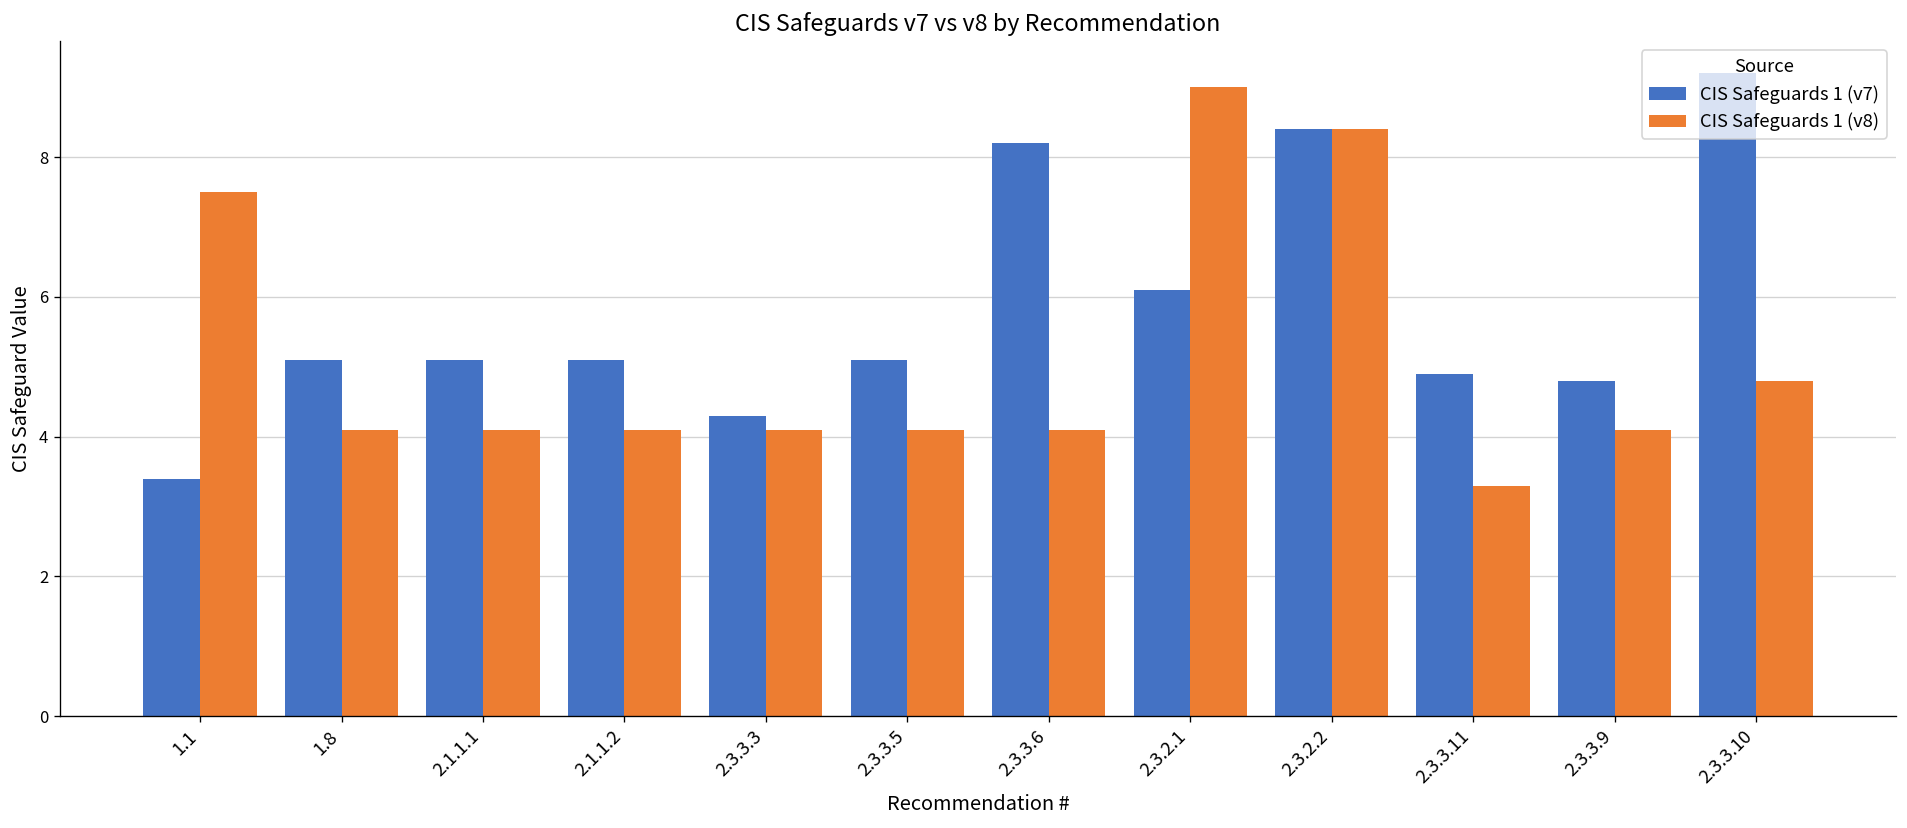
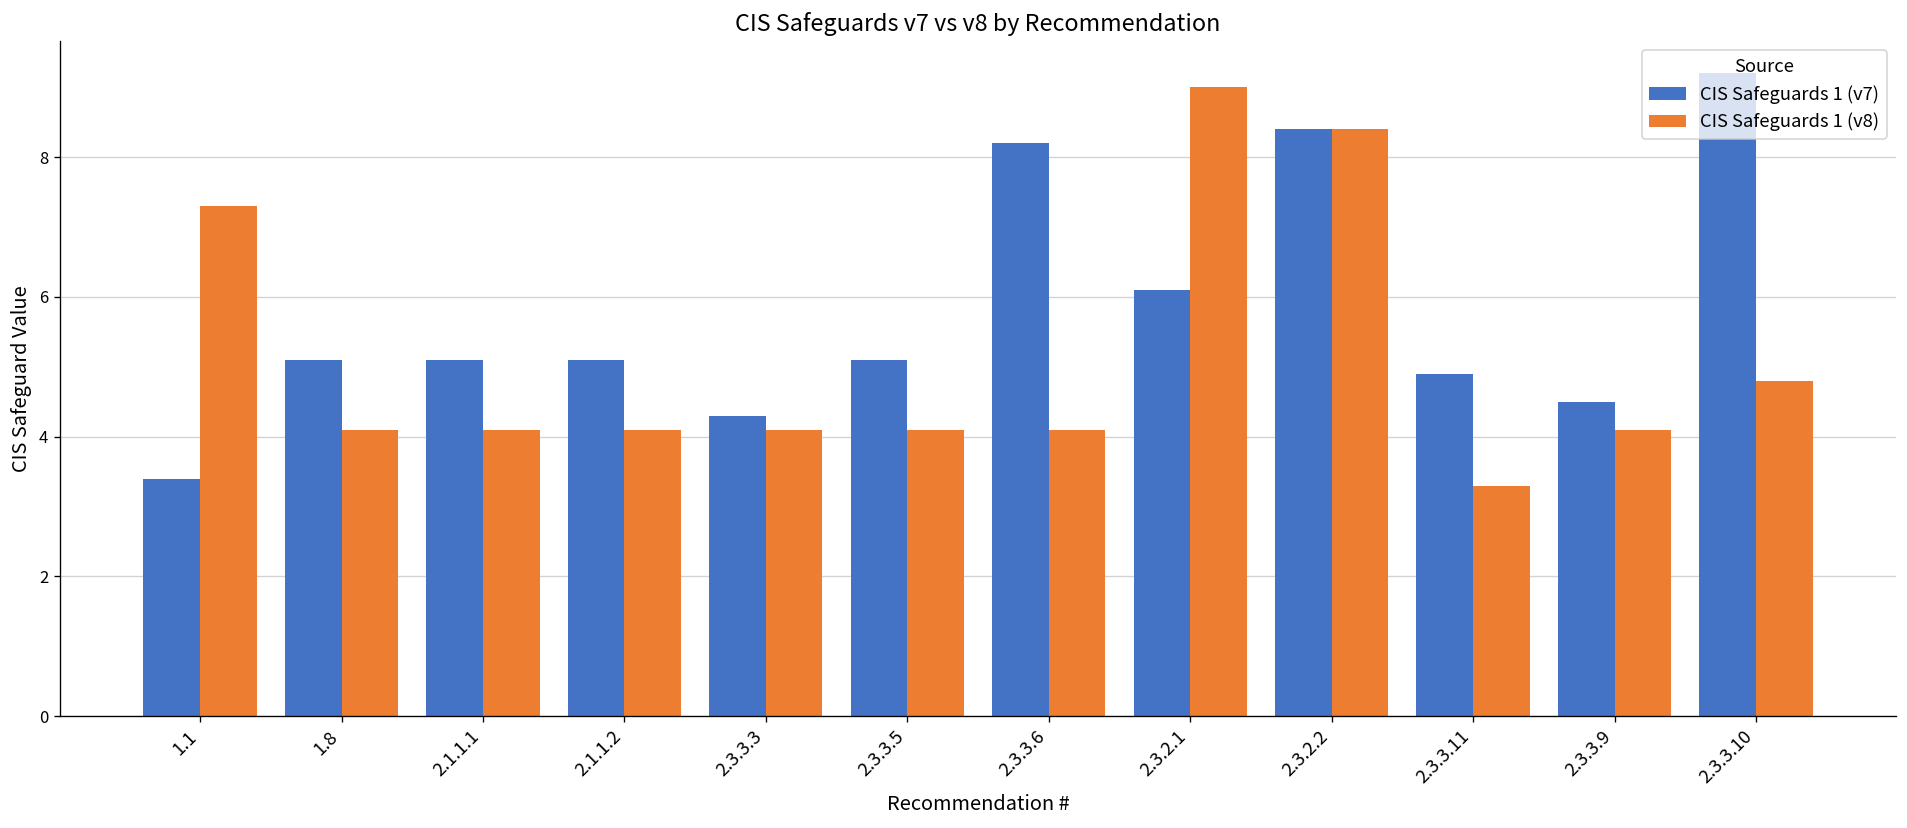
CIS Safeguards 1 (v8), 1.1: 7.5 -> 7.3
CIS Safeguards 1 (v7), 2.3.3.9: 4.8 -> 4.5
